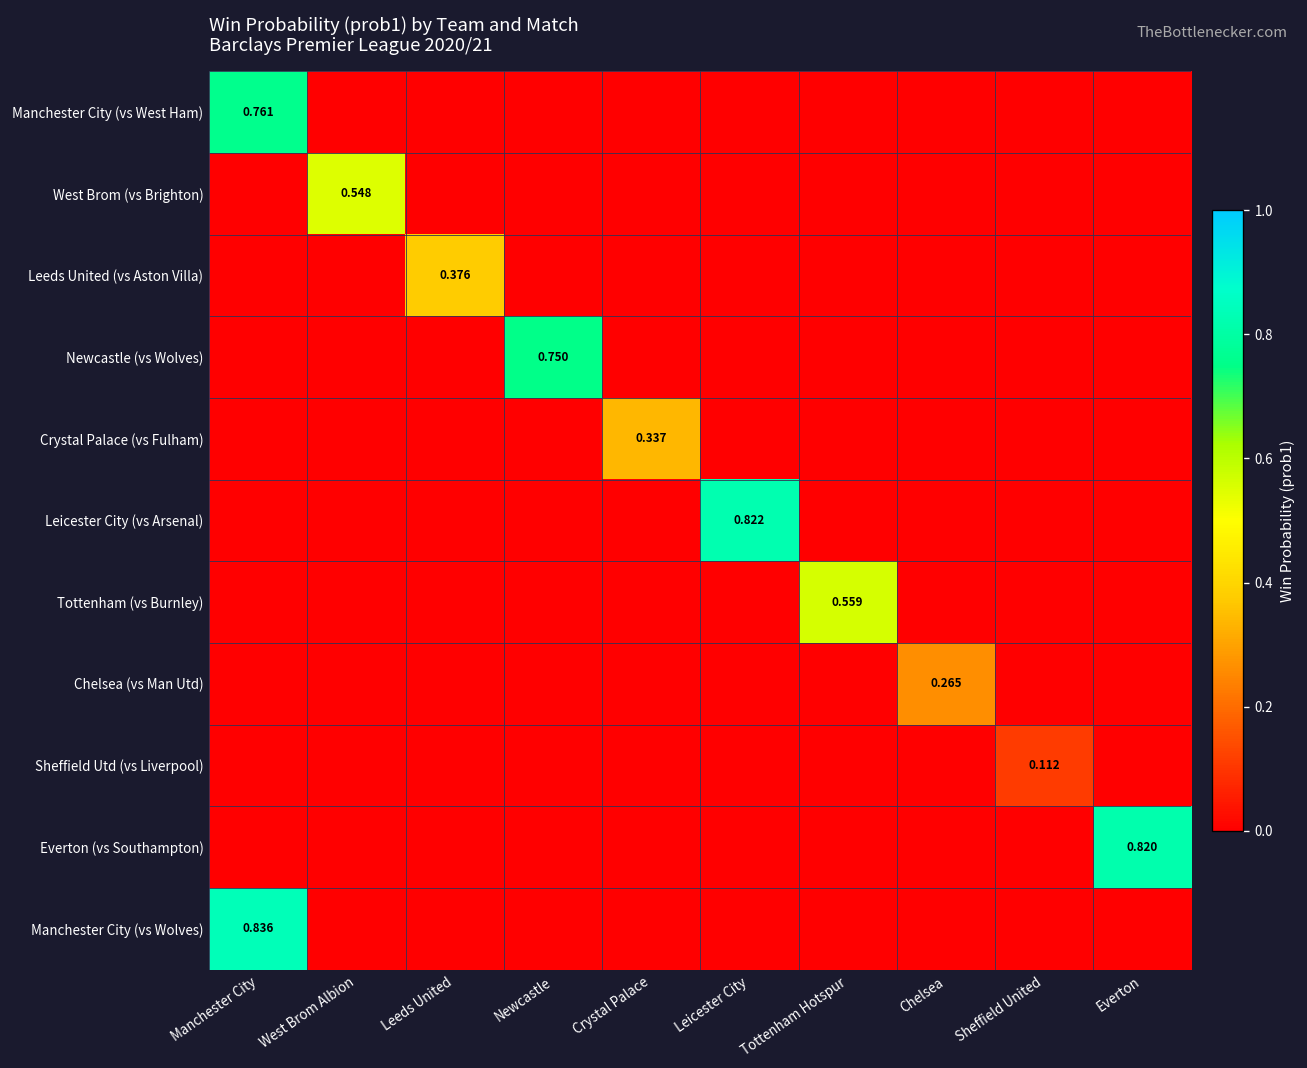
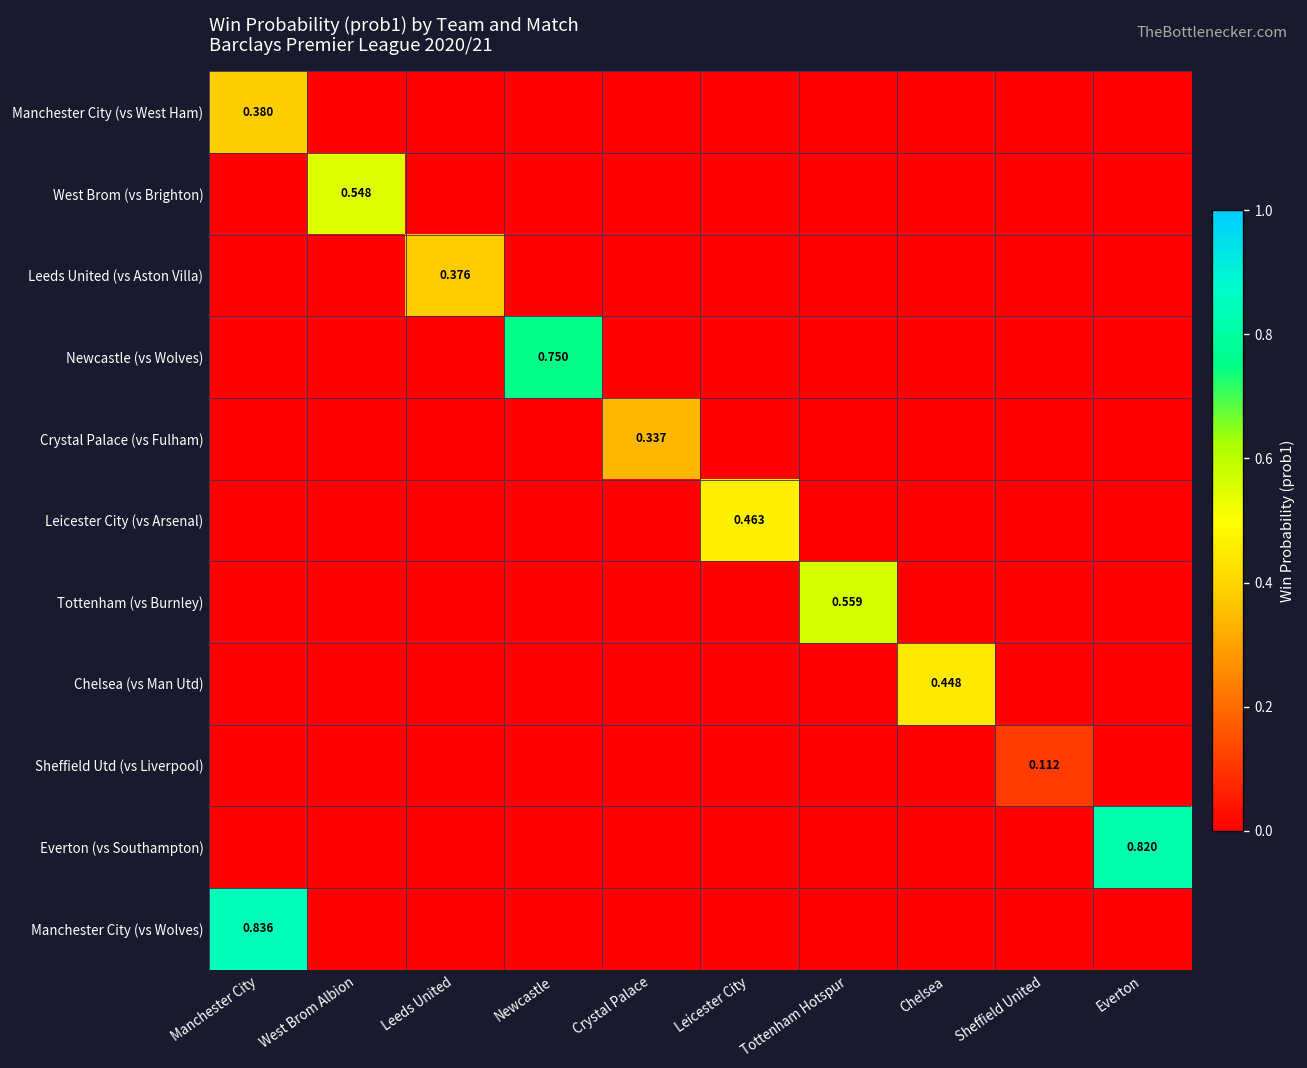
Manchester City (vs West Ham), Manchester City: 0.761 -> 0.380
Leicester City (vs Arsenal), Leicester City: 0.822 -> 0.463
Chelsea (vs Man Utd), Chelsea: 0.265 -> 0.448
